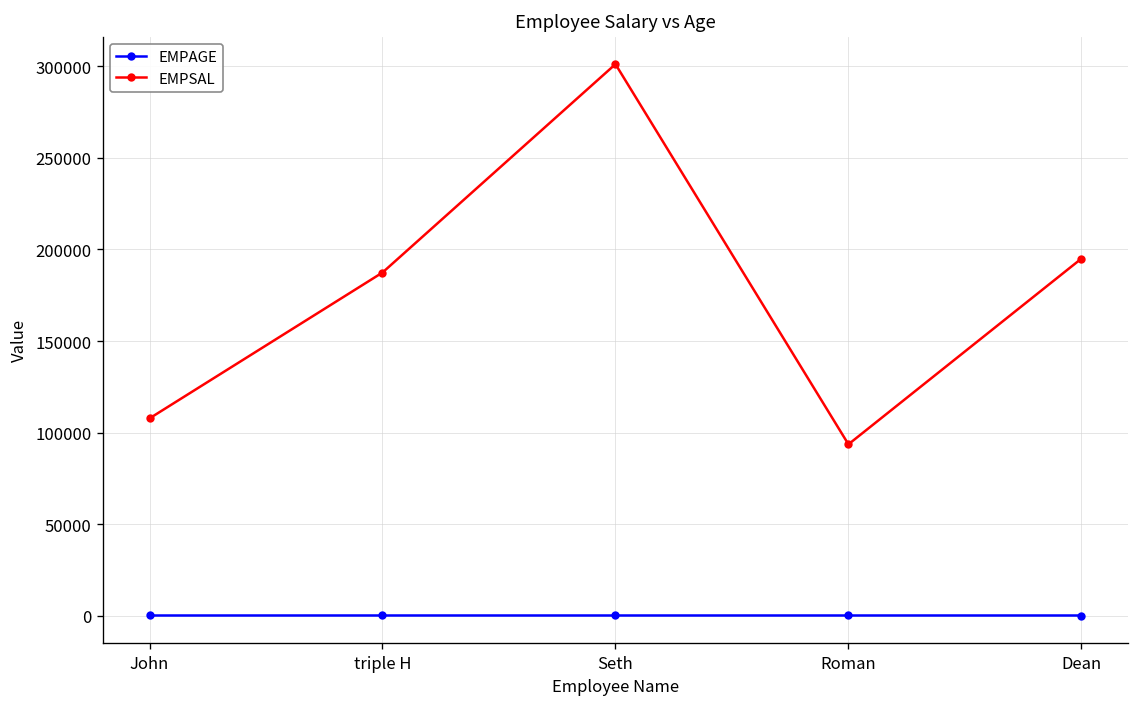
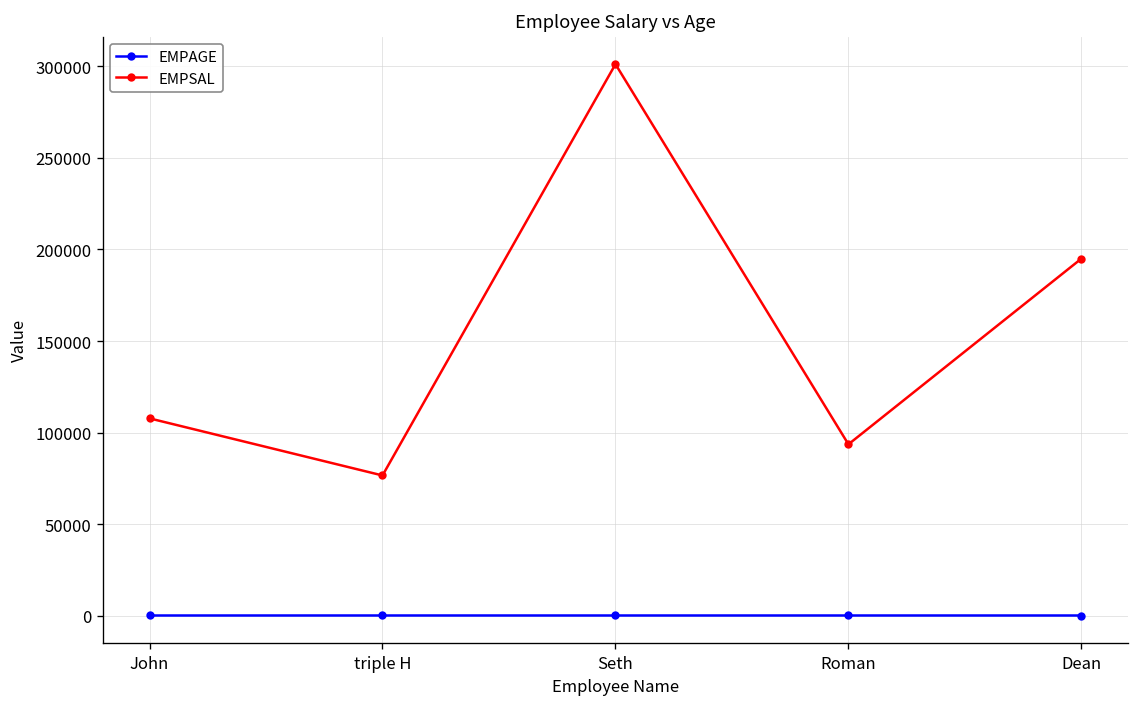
EMPSAL, triple H: 187000 -> 77000
